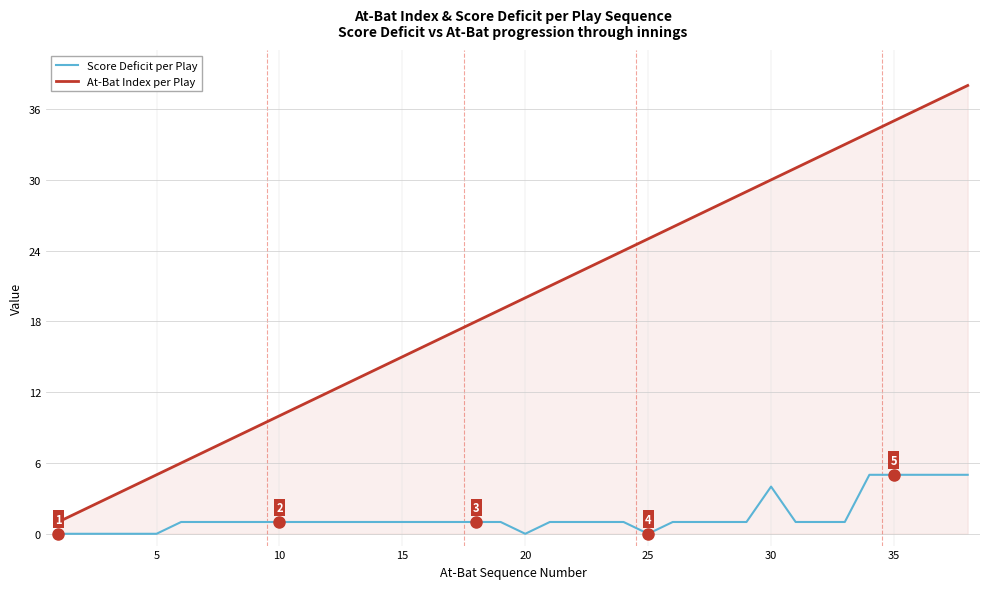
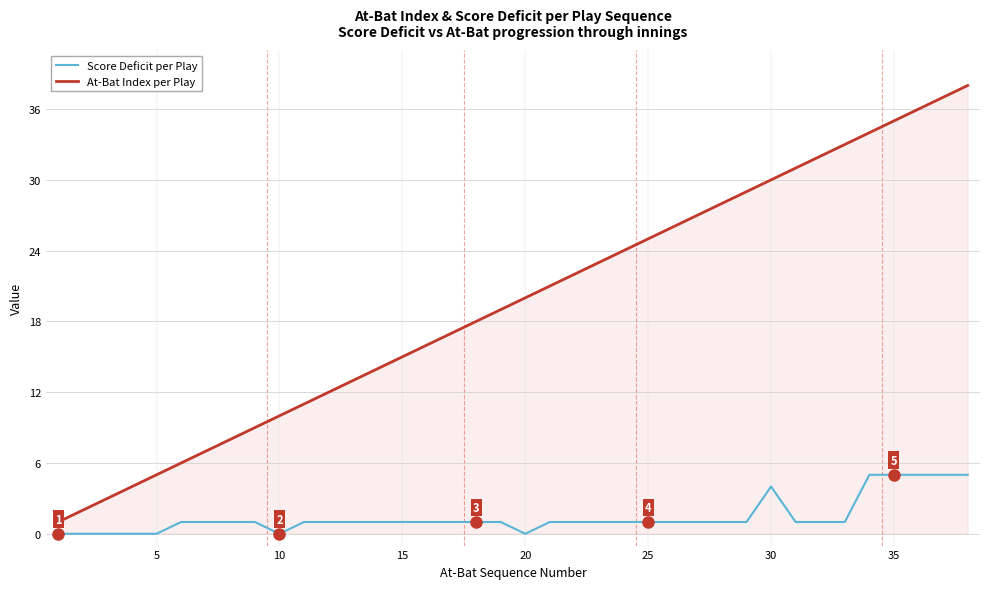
Score Deficit per Play, 10: 1 -> 0
Score Deficit per Play, 25: 0 -> 1
